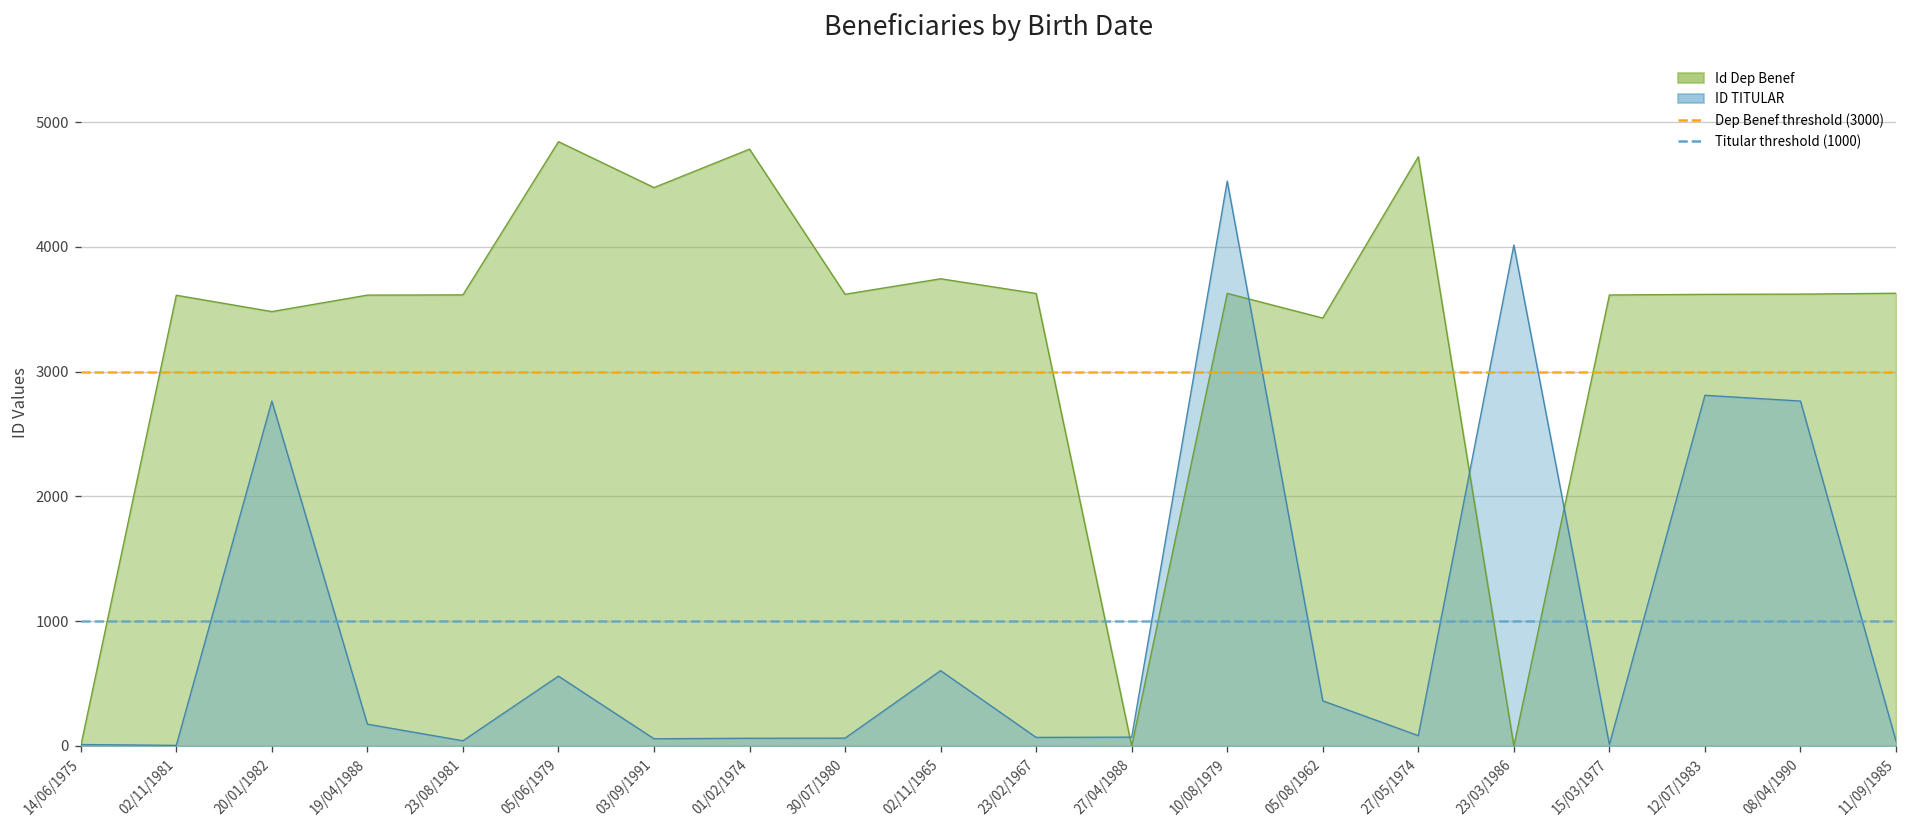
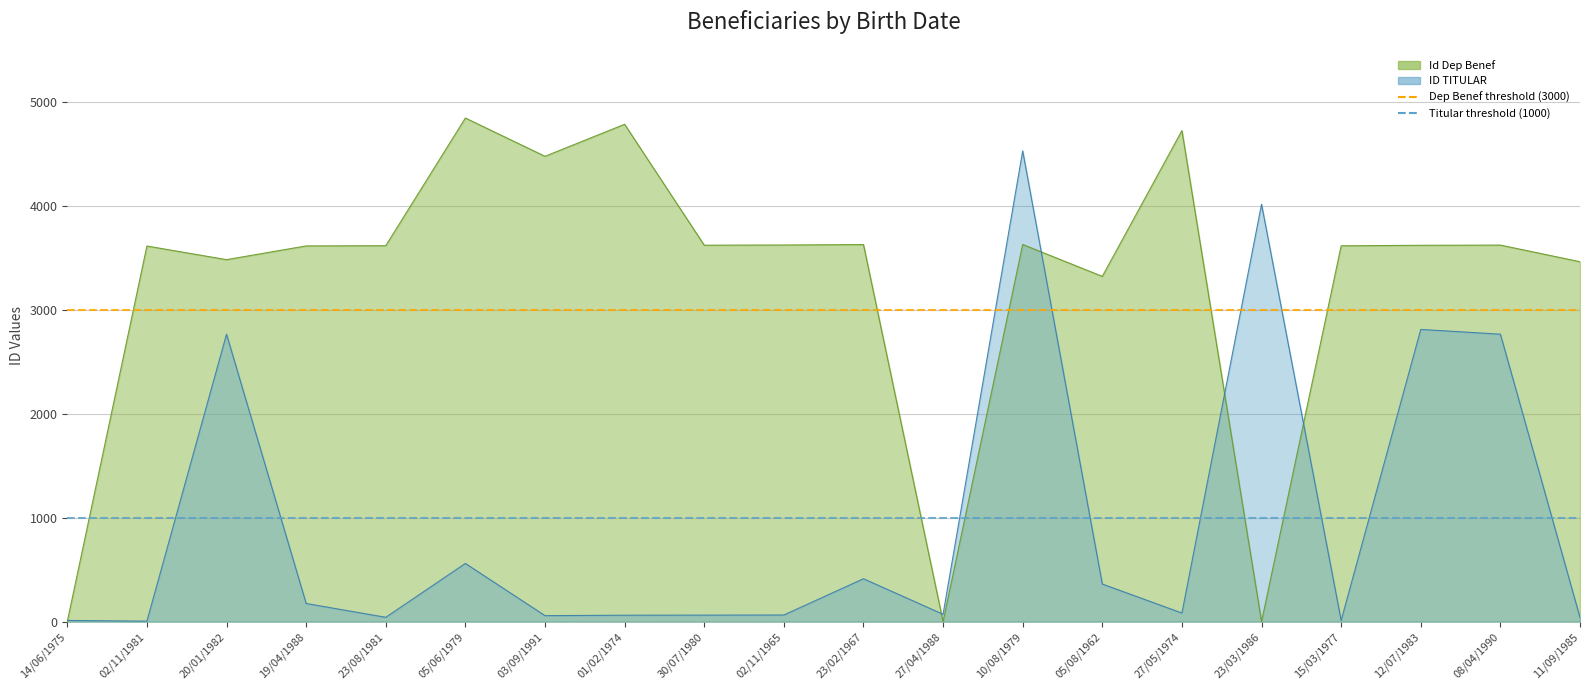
Id Dep Benef, 02/11/1965: 3750 -> 3620
ID TITULAR, 02/11/1965: 600 -> 60
ID TITULAR, 23/02/1967: 70 -> 410
Id Dep Benef, 05/08/1962: 3430 -> 3320
Id Dep Benef, 11/09/1985: 3630 -> 3460
